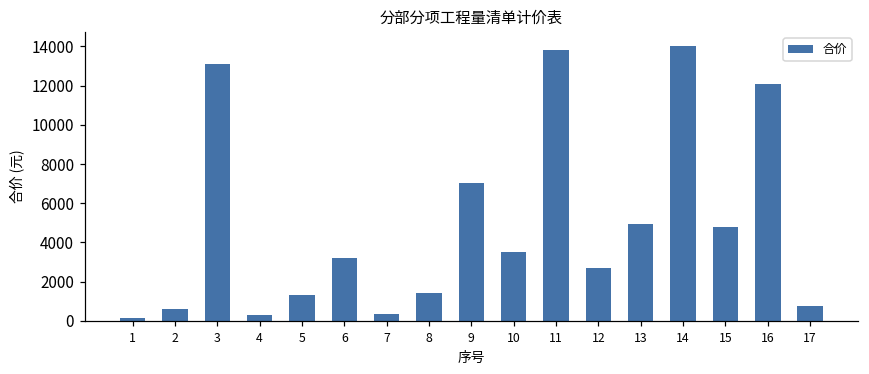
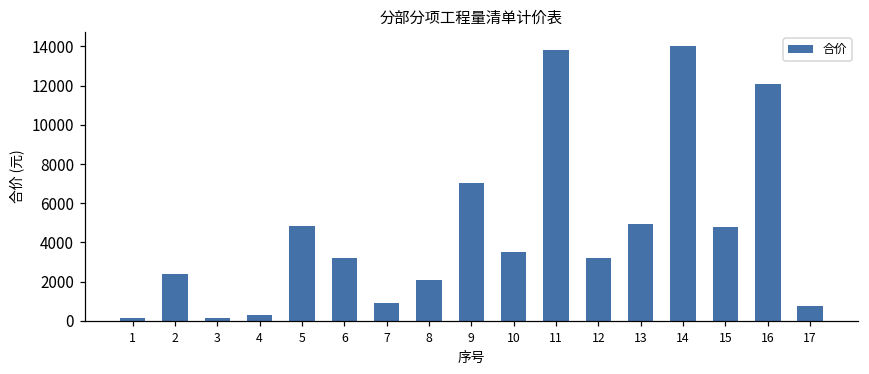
2: 600 -> 2400
3: 13100 -> 100
5: 1300 -> 4800
7: 300 -> 900
8: 1400 -> 2100
12: 2700 -> 3200
